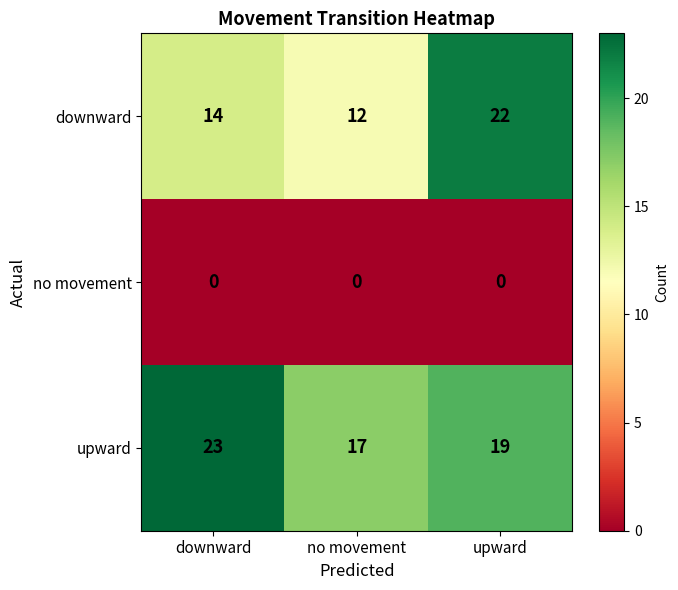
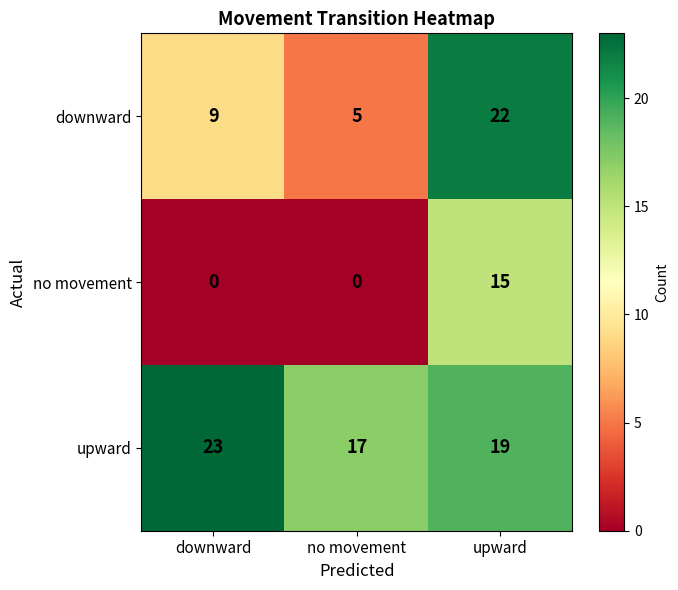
downward, downward: 14 -> 9
downward, no movement: 12 -> 5
no movement, upward: 0 -> 15
